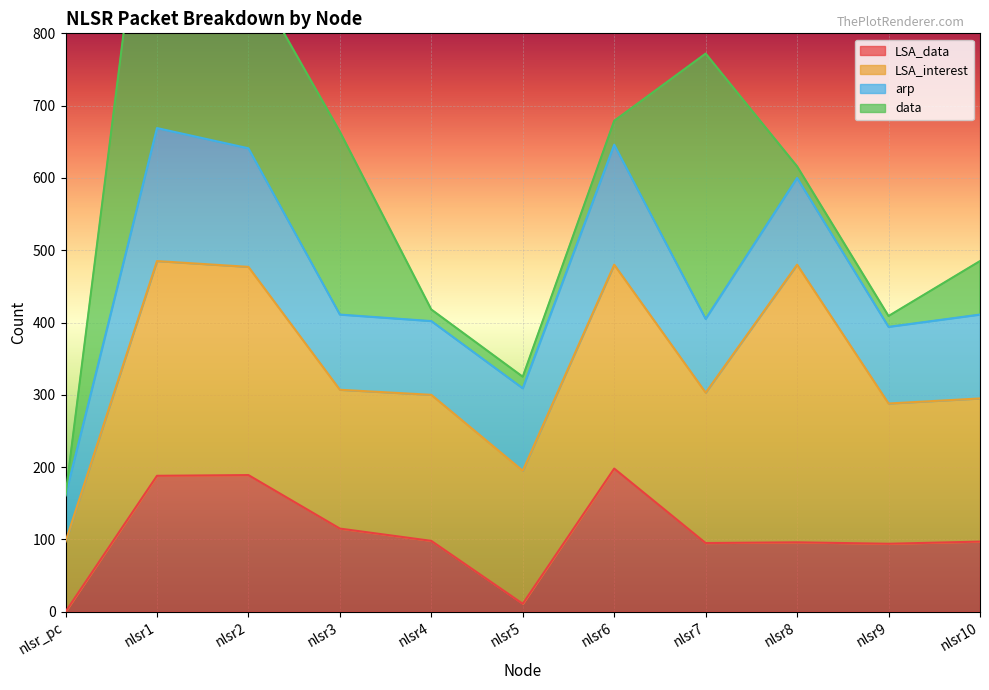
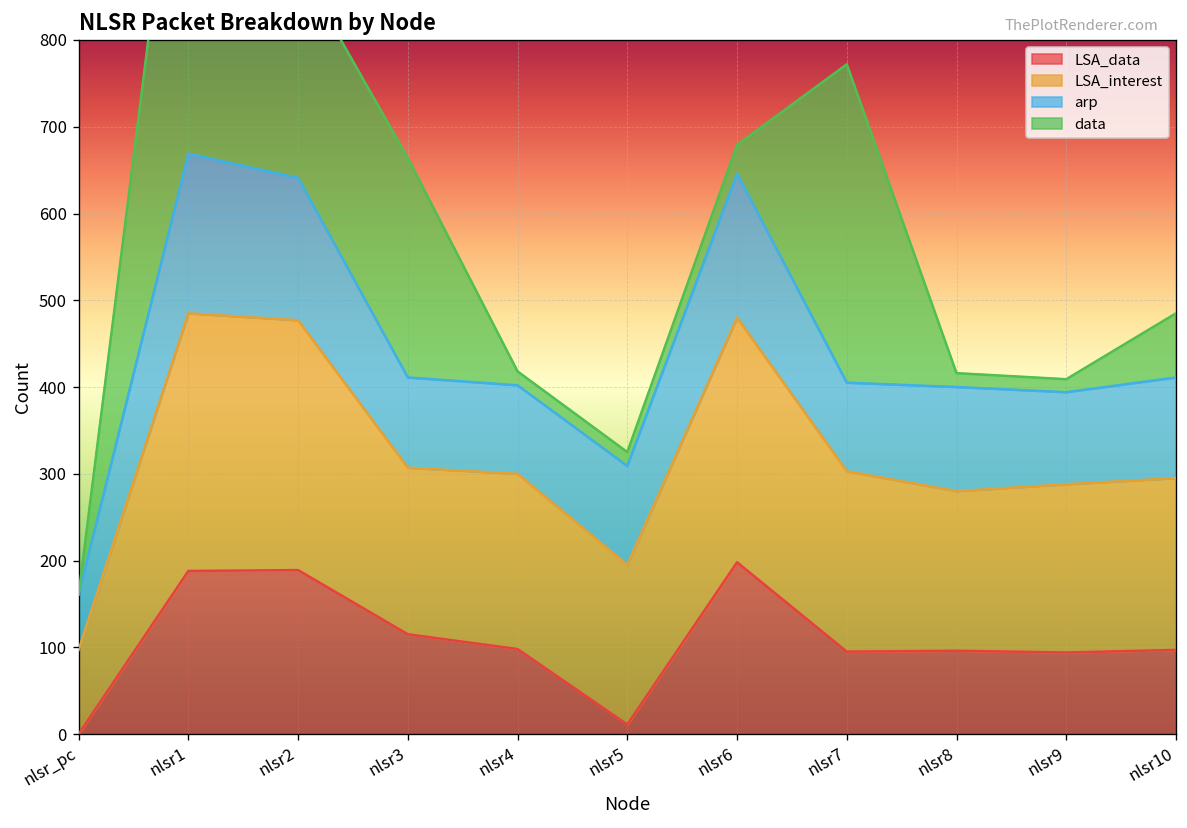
LSA_interest, nlsr8: 380 -> 180
